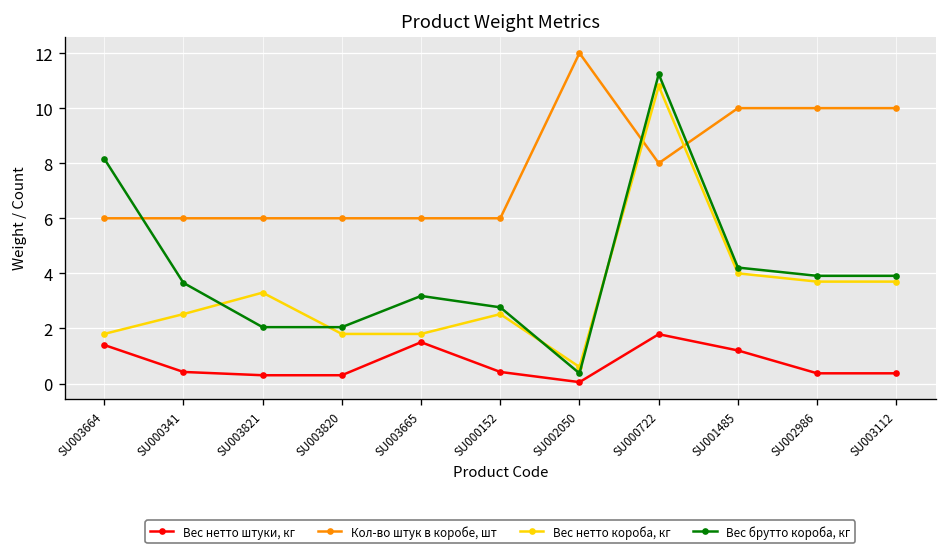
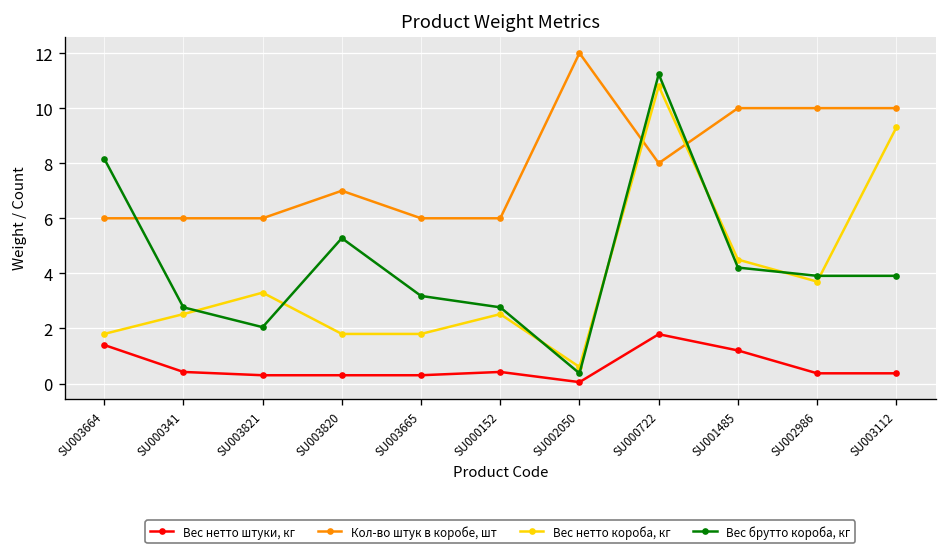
Вес брутто короба, кг, SU000341: 3.7 -> 2.8
Кол-во штук в коробе, шт, SU003820: 6 -> 7
Вес брутто короба, кг, SU003820: 2.0 -> 5.3
Вес нетто штуки, кг, SU003665: 1.5 -> 0.3
Вес нетто короба, кг, SU001485: 4.0 -> 4.5
Вес нетто короба, кг, SU003112: 3.7 -> 9.3
